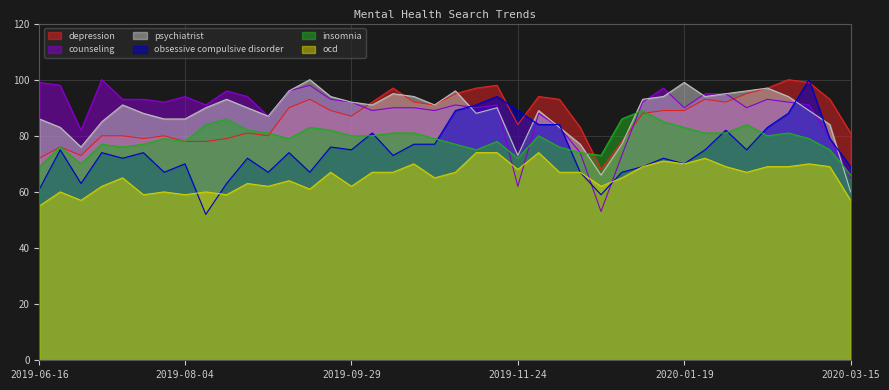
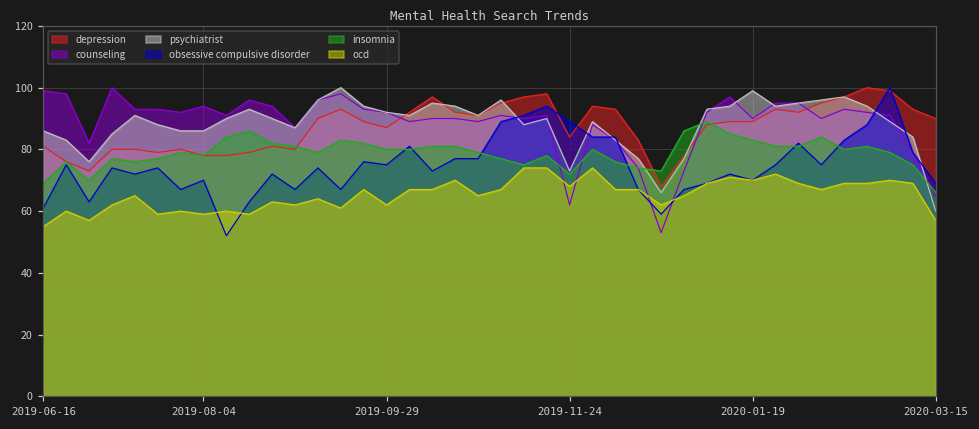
depression, 2019-06-16: 72 -> 81
depression, 2020-03-15: 81 -> 90
